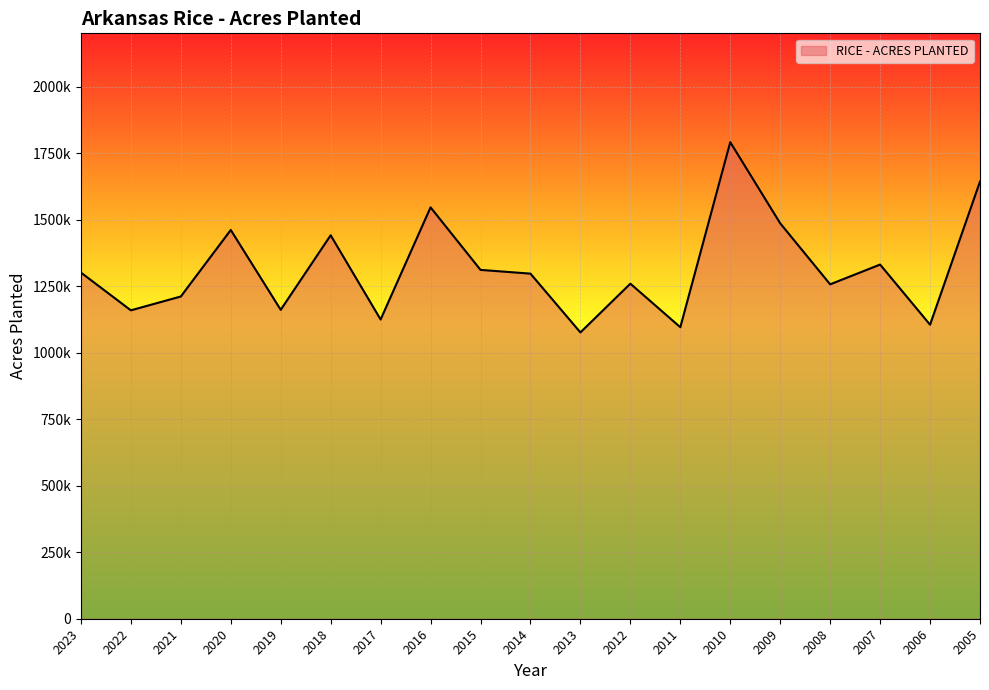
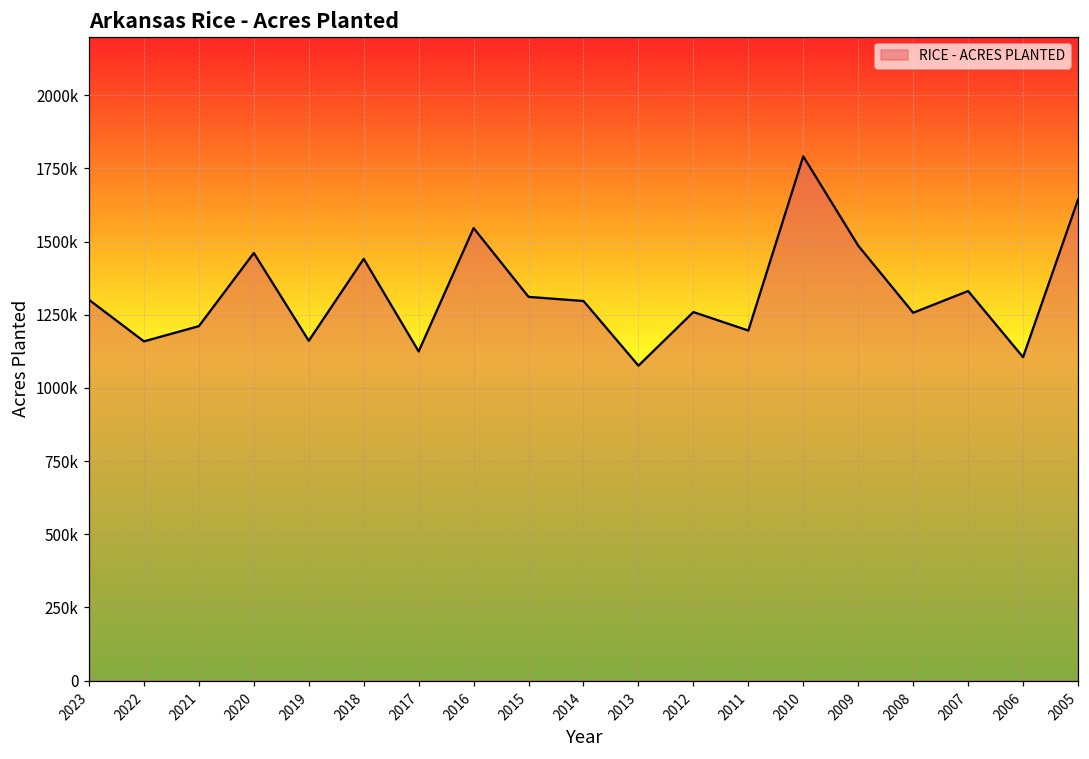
2011: 1100000 -> 1200000
